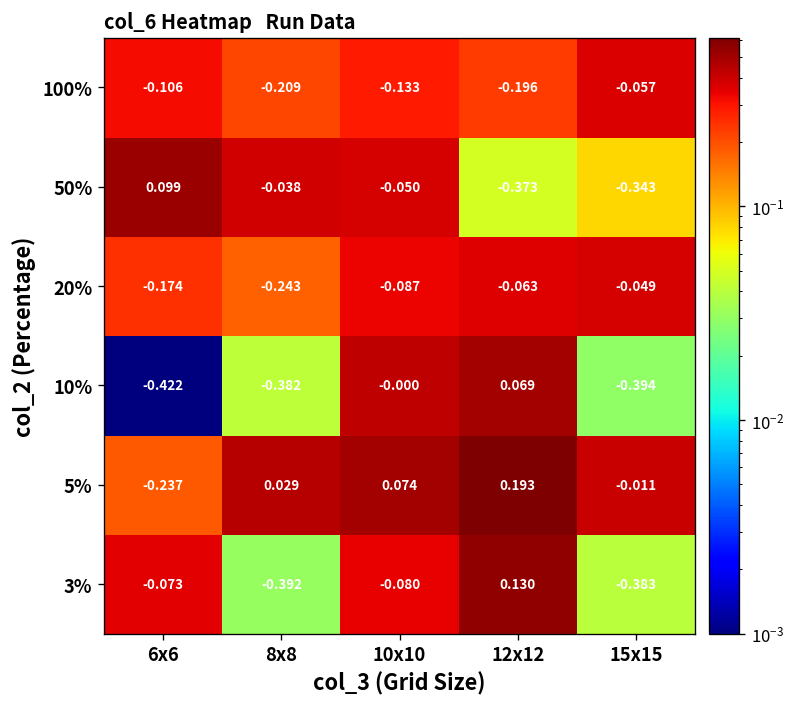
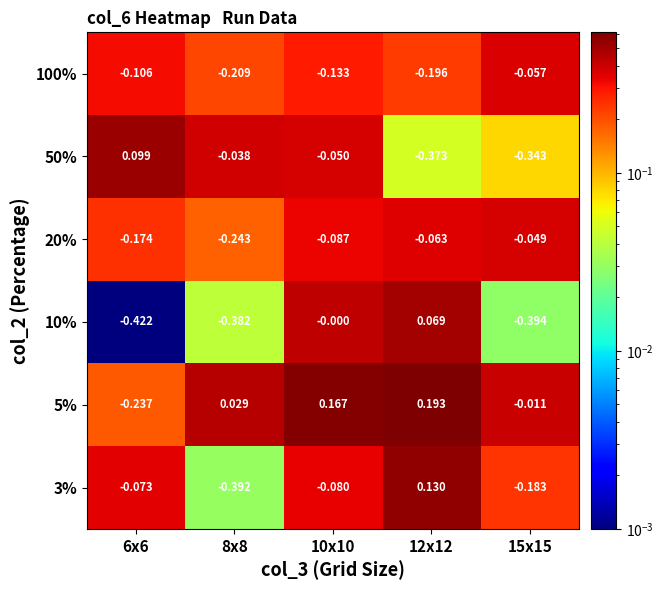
5%, 10x10: 0.074 -> 0.167
3%, 15x15: -0.383 -> -0.183
